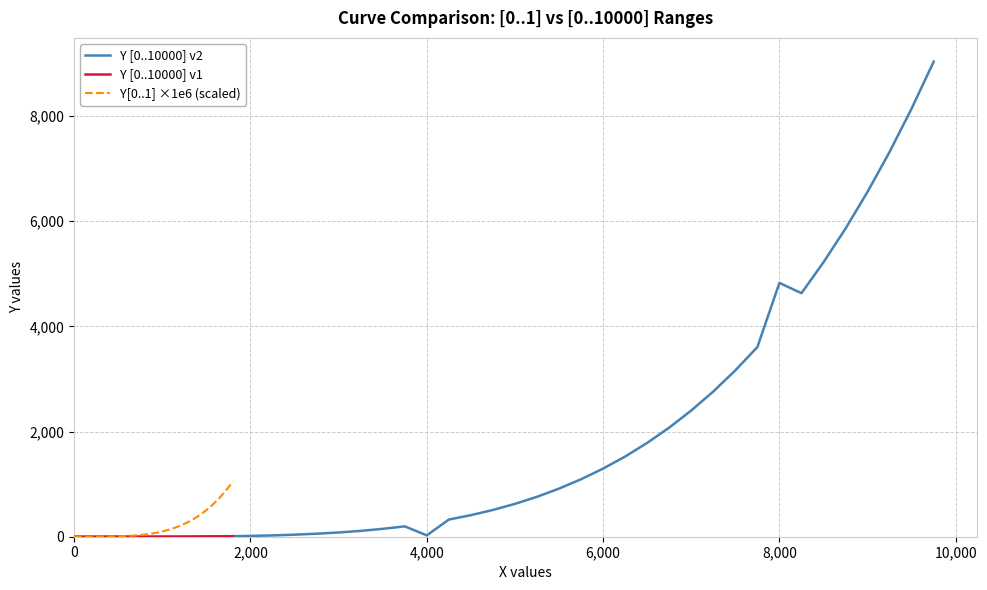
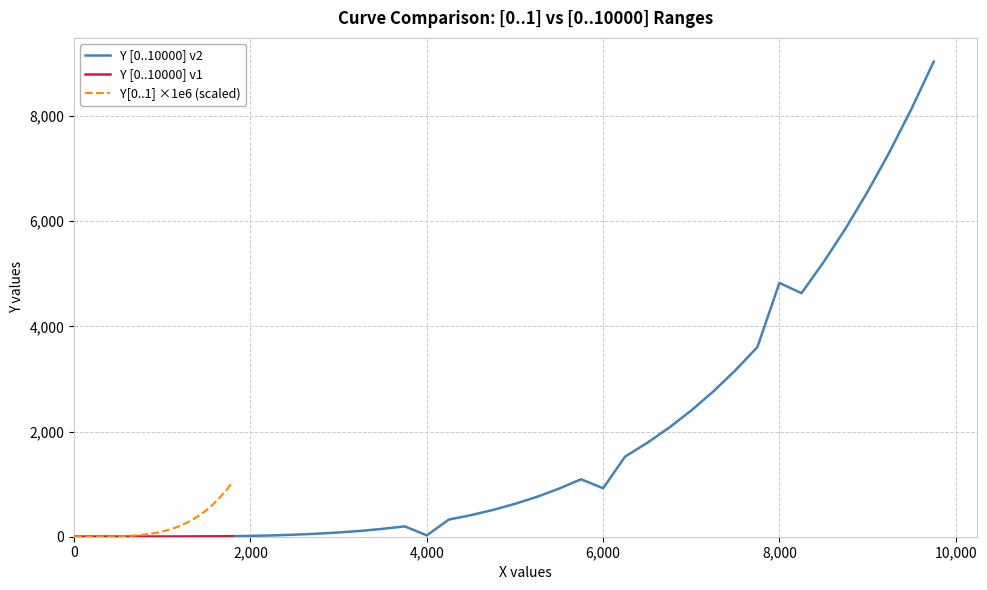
Y [0..10000] v2, 6,000: 1,300 -> 900
